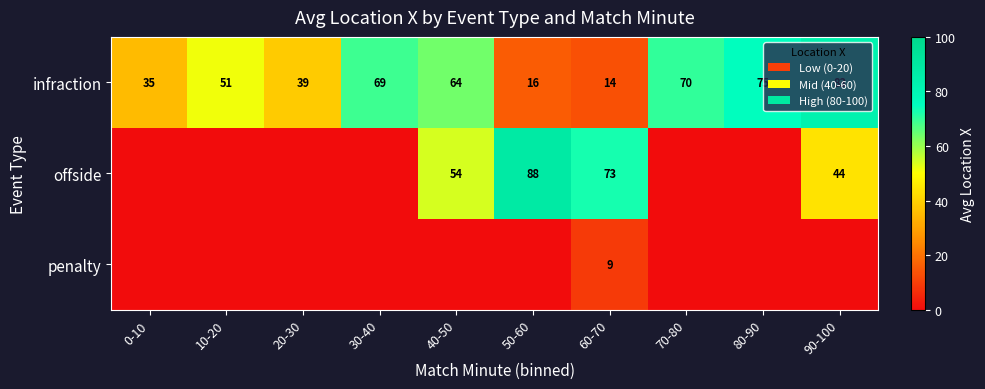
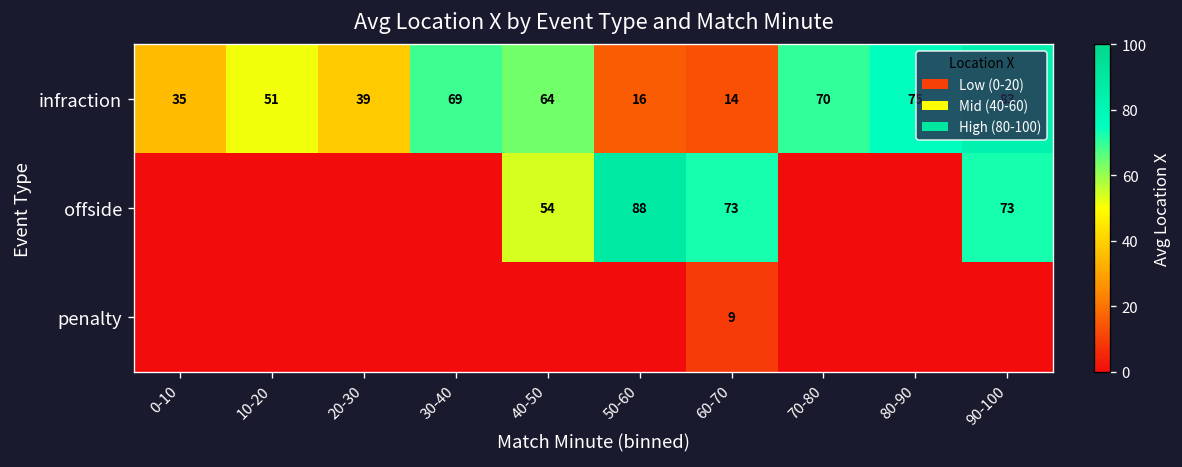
offside, 90-100: 44 -> 73
